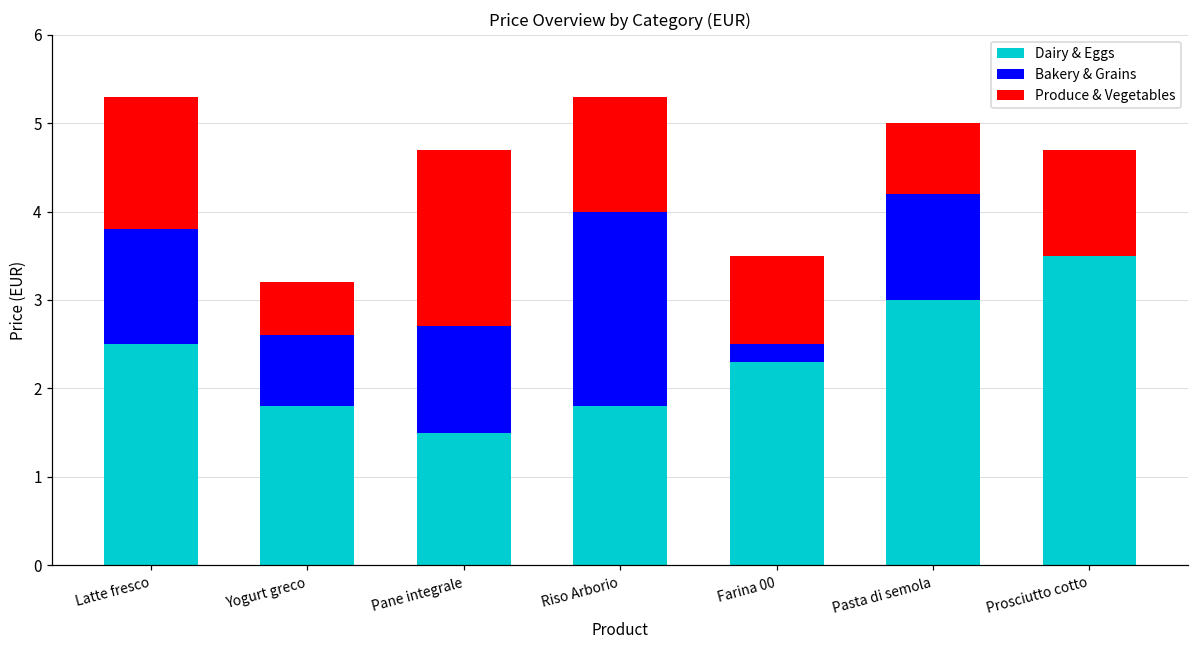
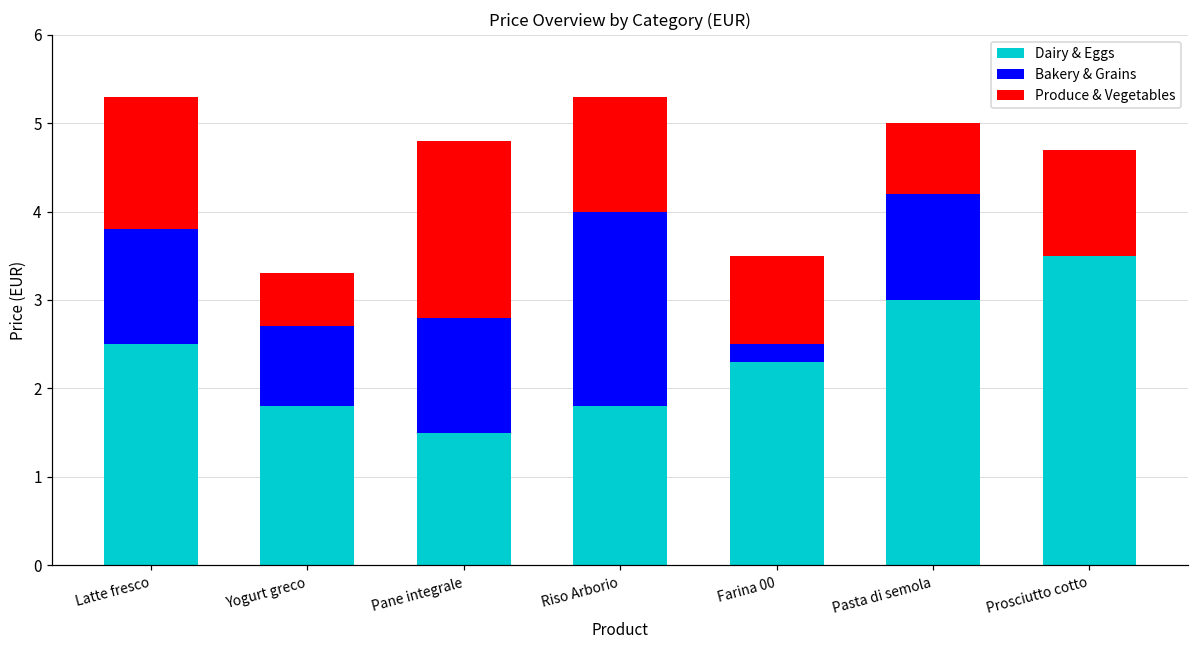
Bakery & Grains, Yogurt greco: 0.8 -> 0.9
Bakery & Grains, Pane integrale: 1.2 -> 1.3
